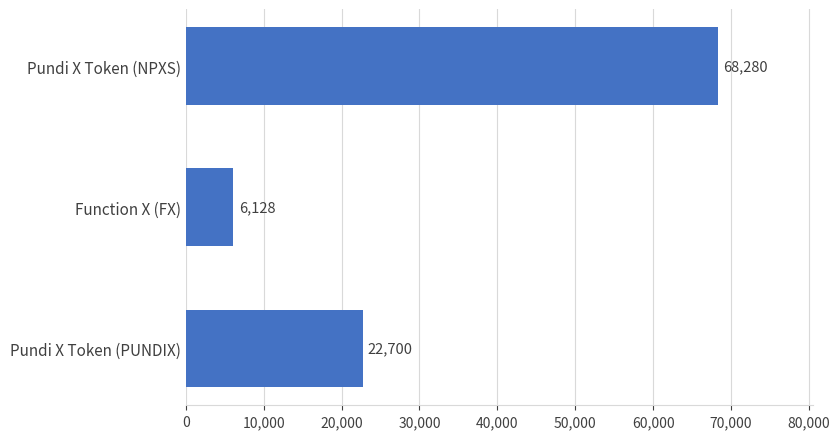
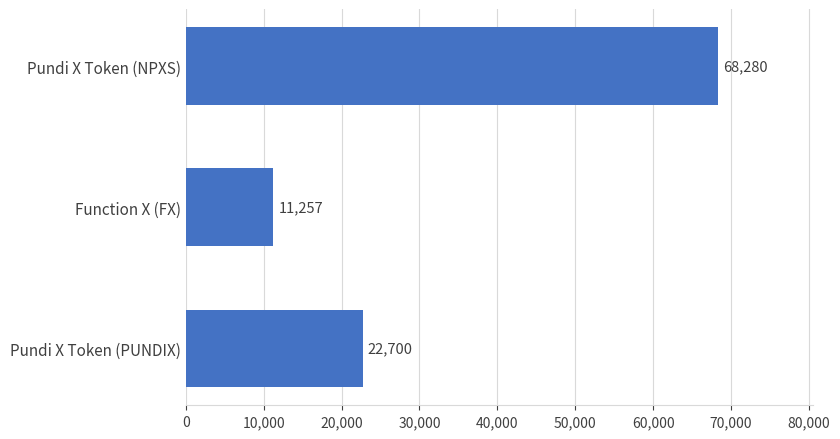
Function X (FX): 6,128 -> 11,257
